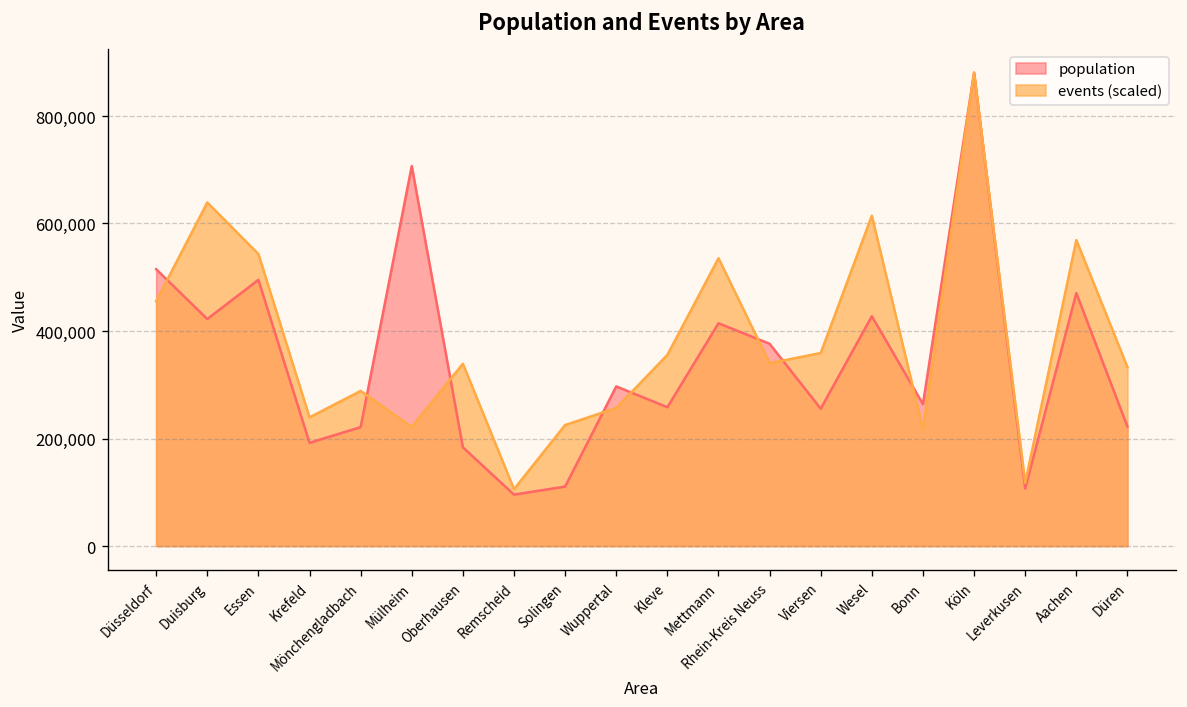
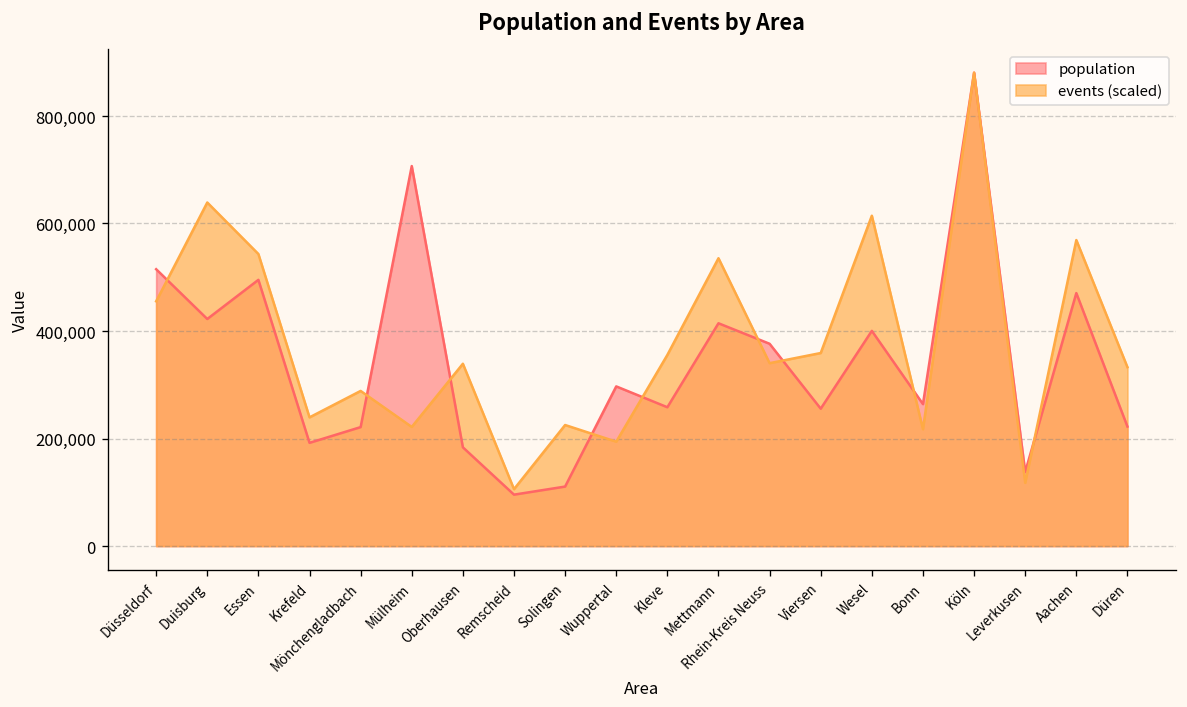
events (scaled), Wuppertal: 260,000 -> 190,000
population, Wesel: 430,000 -> 400,000
population, Leverkusen: 110,000 -> 140,000
